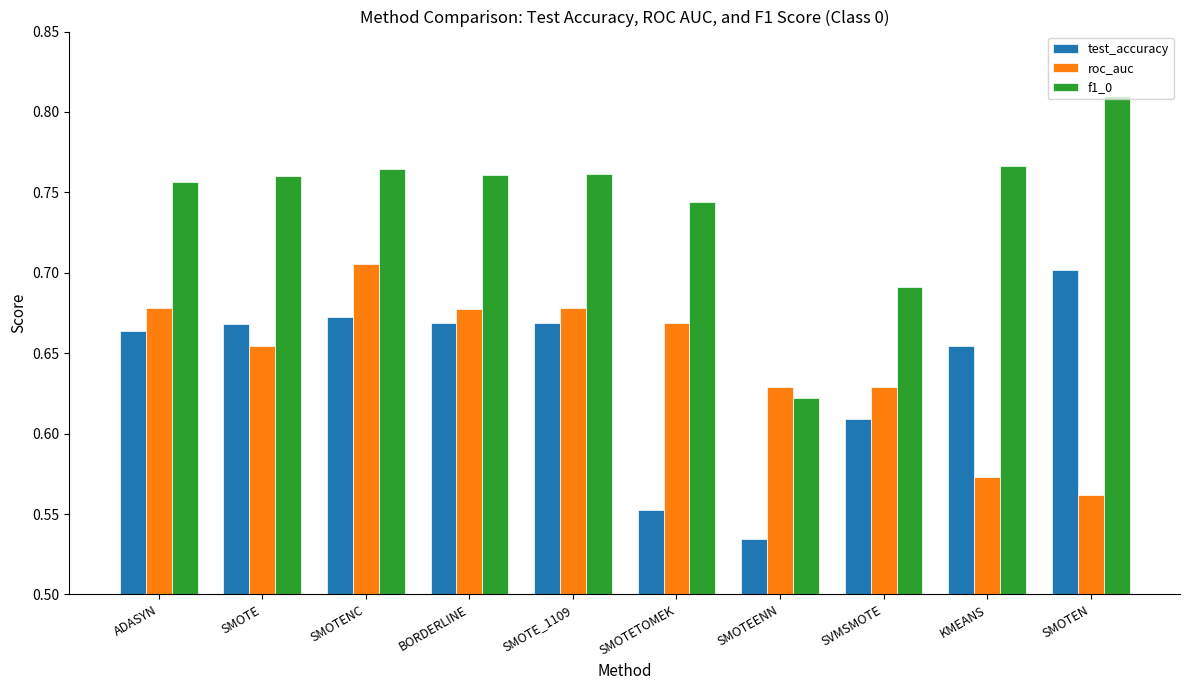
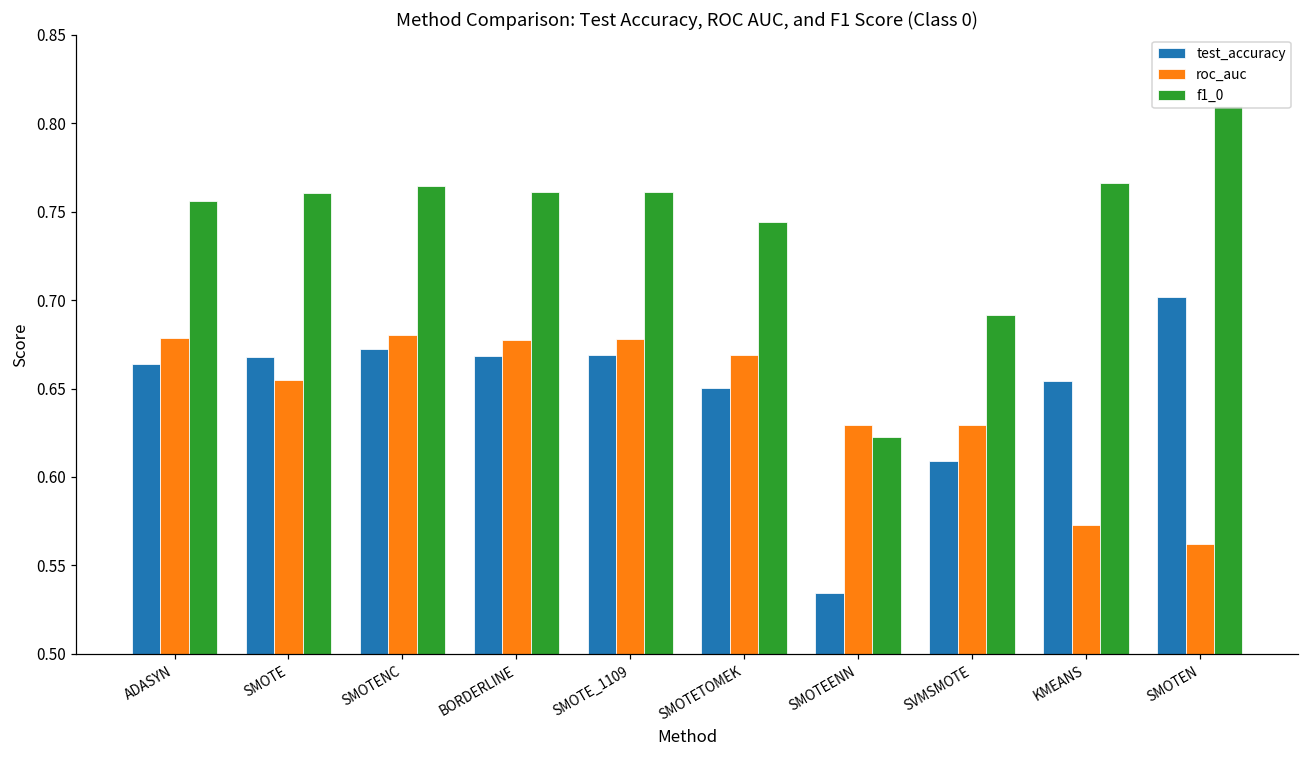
roc_auc, SMOTENC: 0.705 -> 0.680
test_accuracy, SMOTETOMEK: 0.552 -> 0.651
